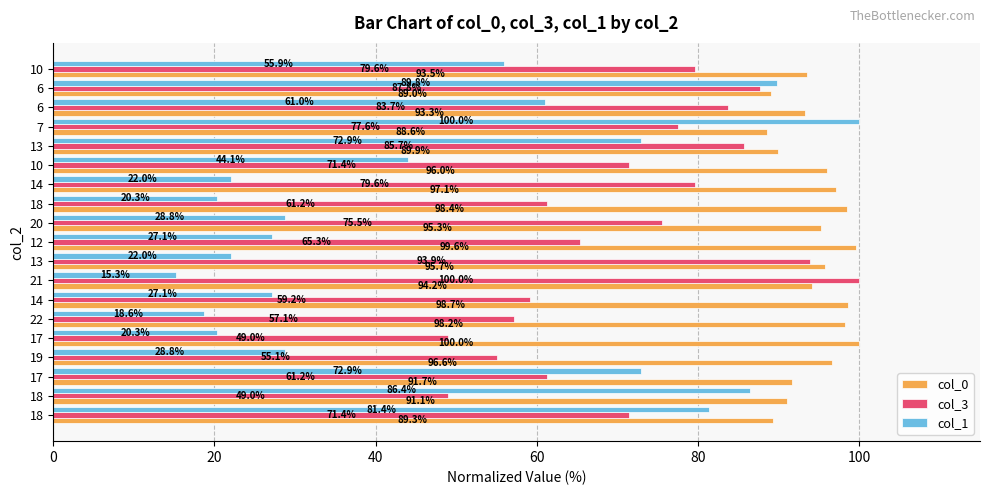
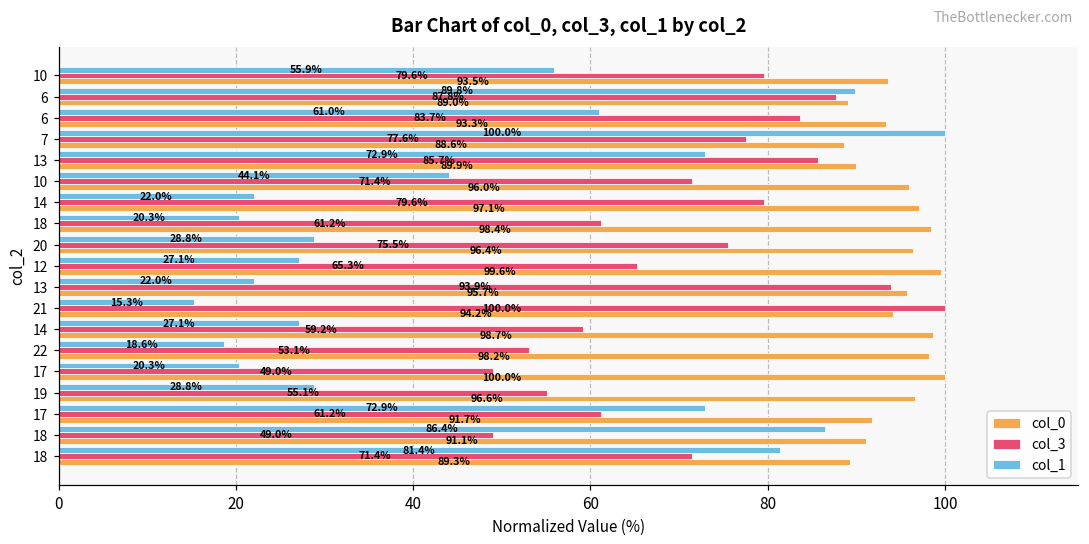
col_0, 20: 95.3% -> 96.4%
col_3, 22: 57.1% -> 53.1%
